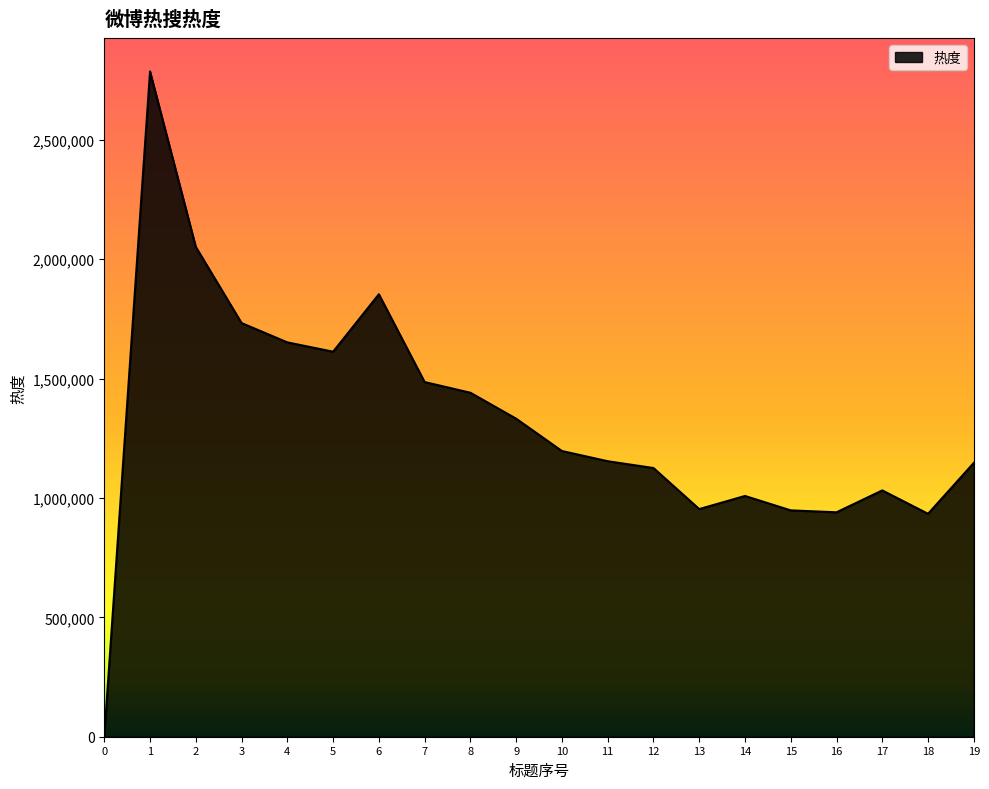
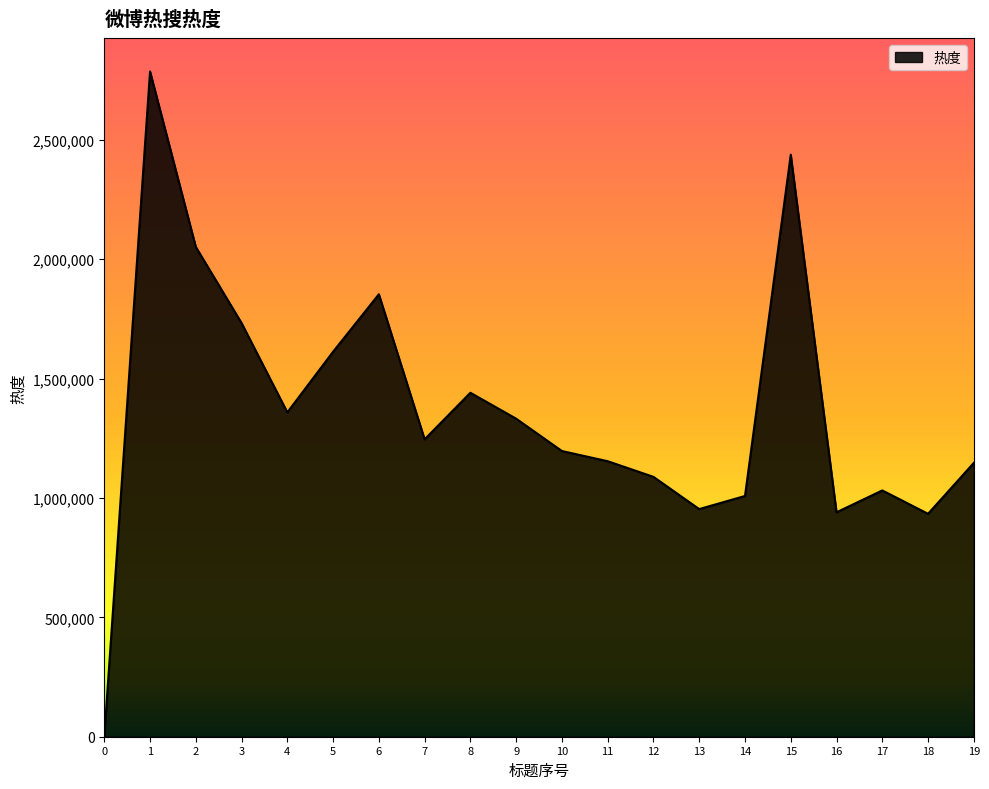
4: 1,650,000 -> 1,360,000
7: 1,490,000 -> 1,250,000
12: 1,130,000 -> 1,090,000
15: 950,000 -> 2,440,000
